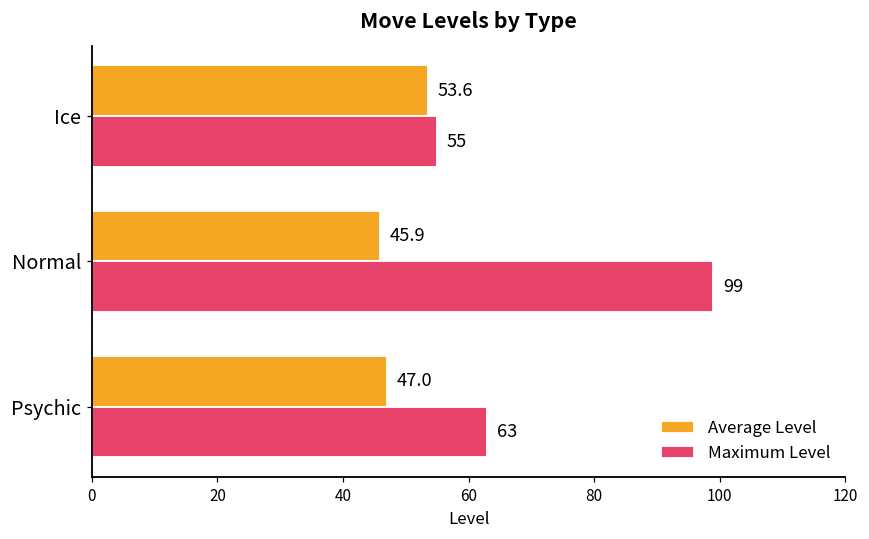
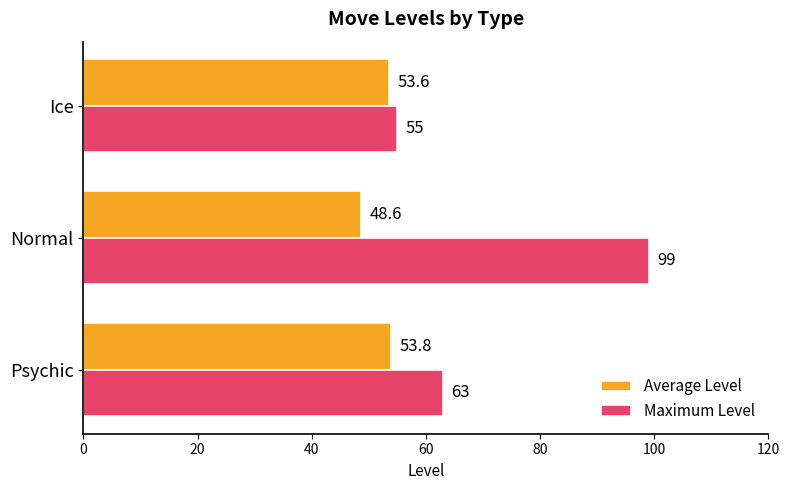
Average Level, Normal: 45.9 -> 48.6
Average Level, Psychic: 47.0 -> 53.8
